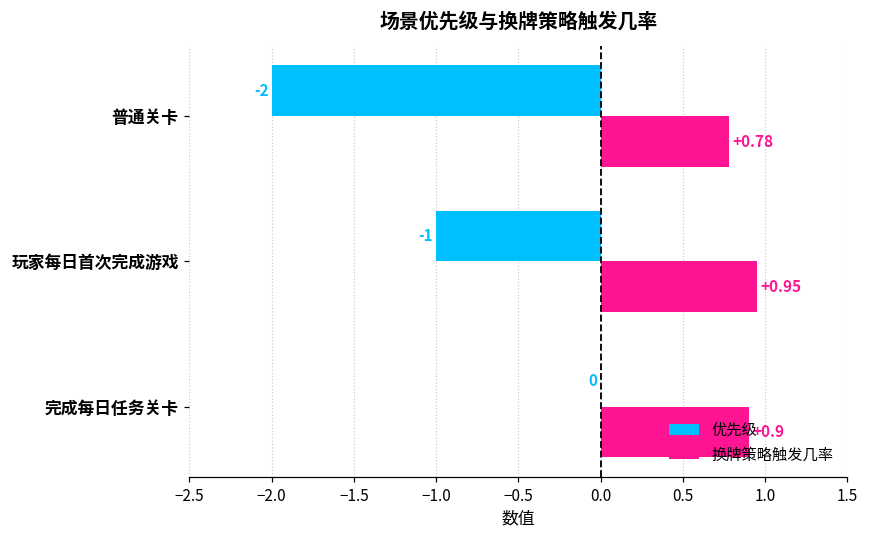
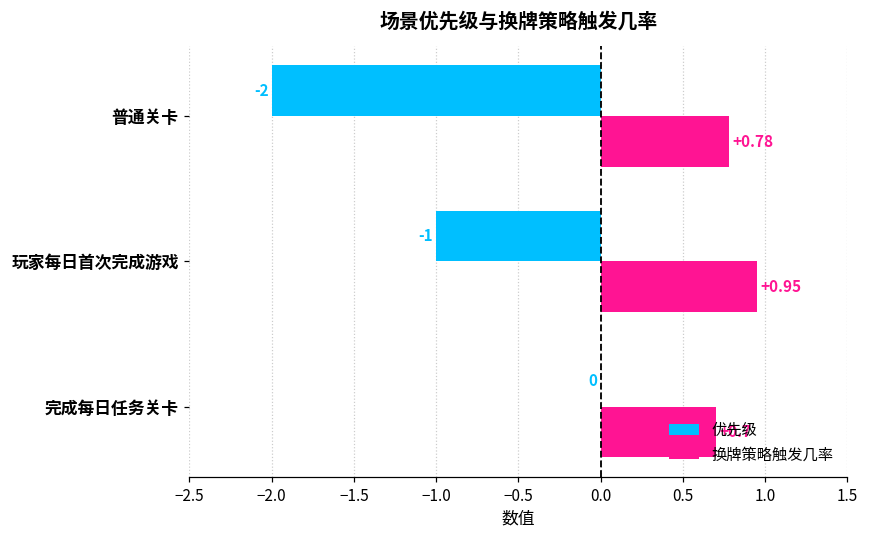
换牌策略触发几率, 完成每日任务关卡: +0.9 -> +0.7
